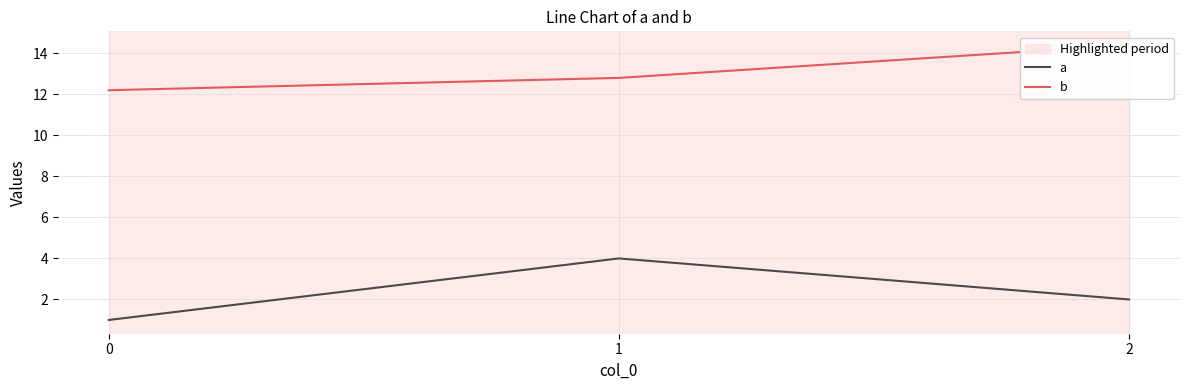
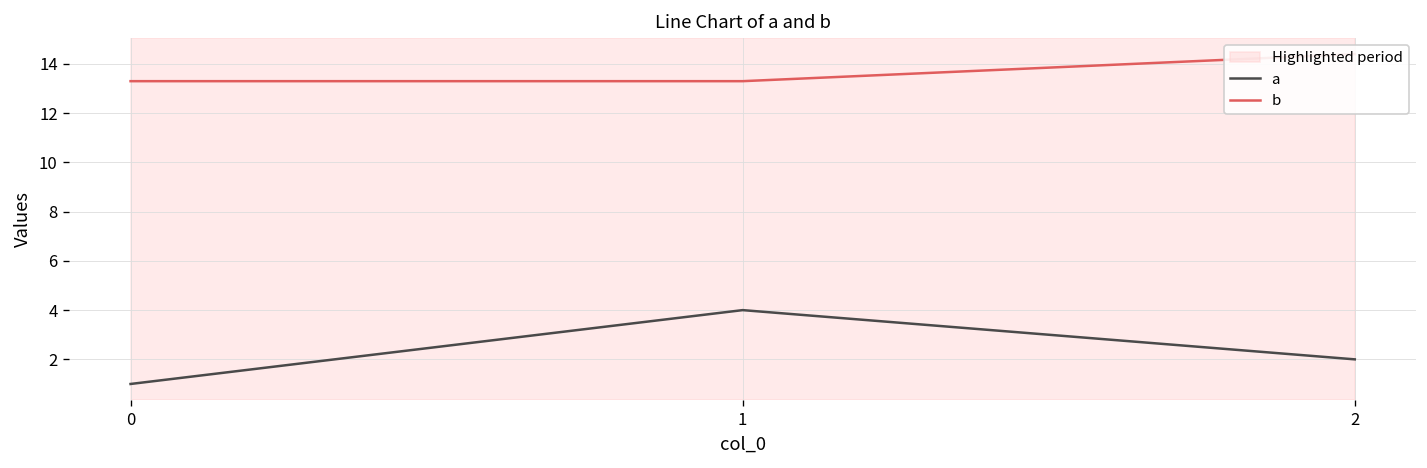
b, 0: 12.2 -> 13.3
b, 1: 12.8 -> 13.3
